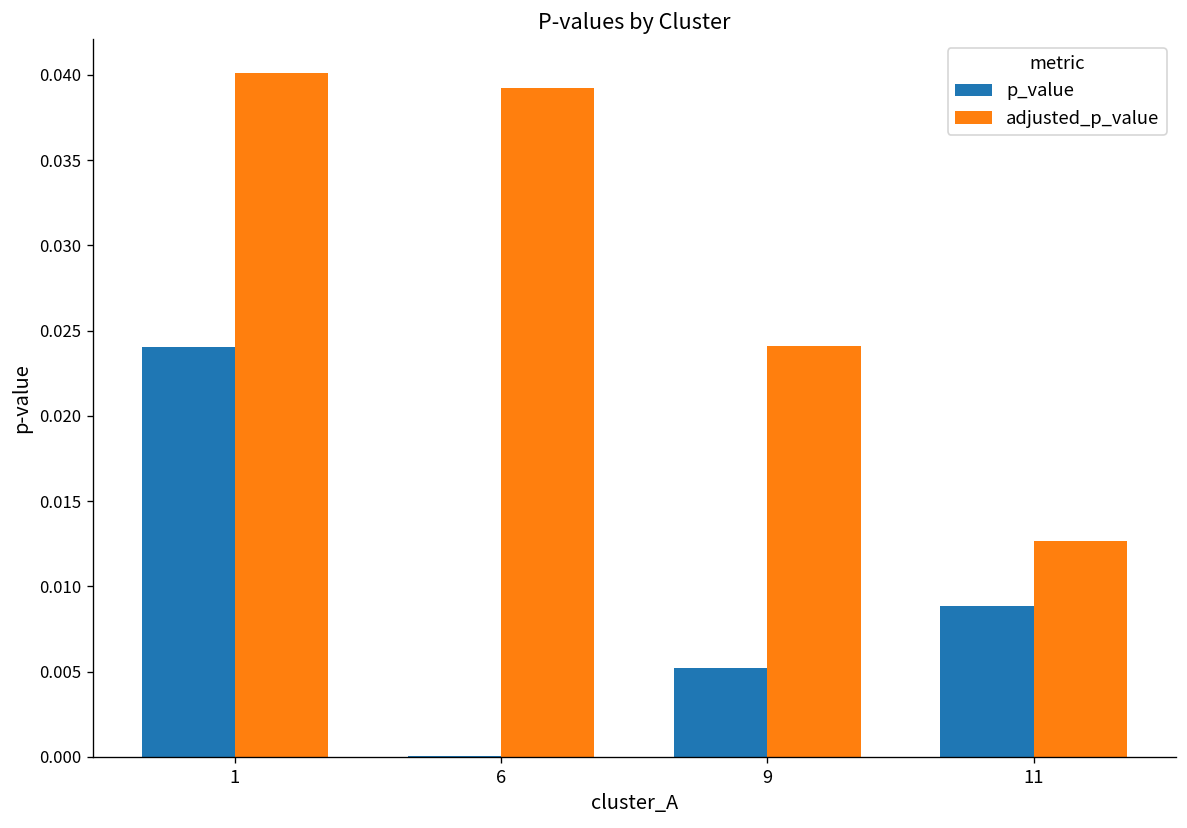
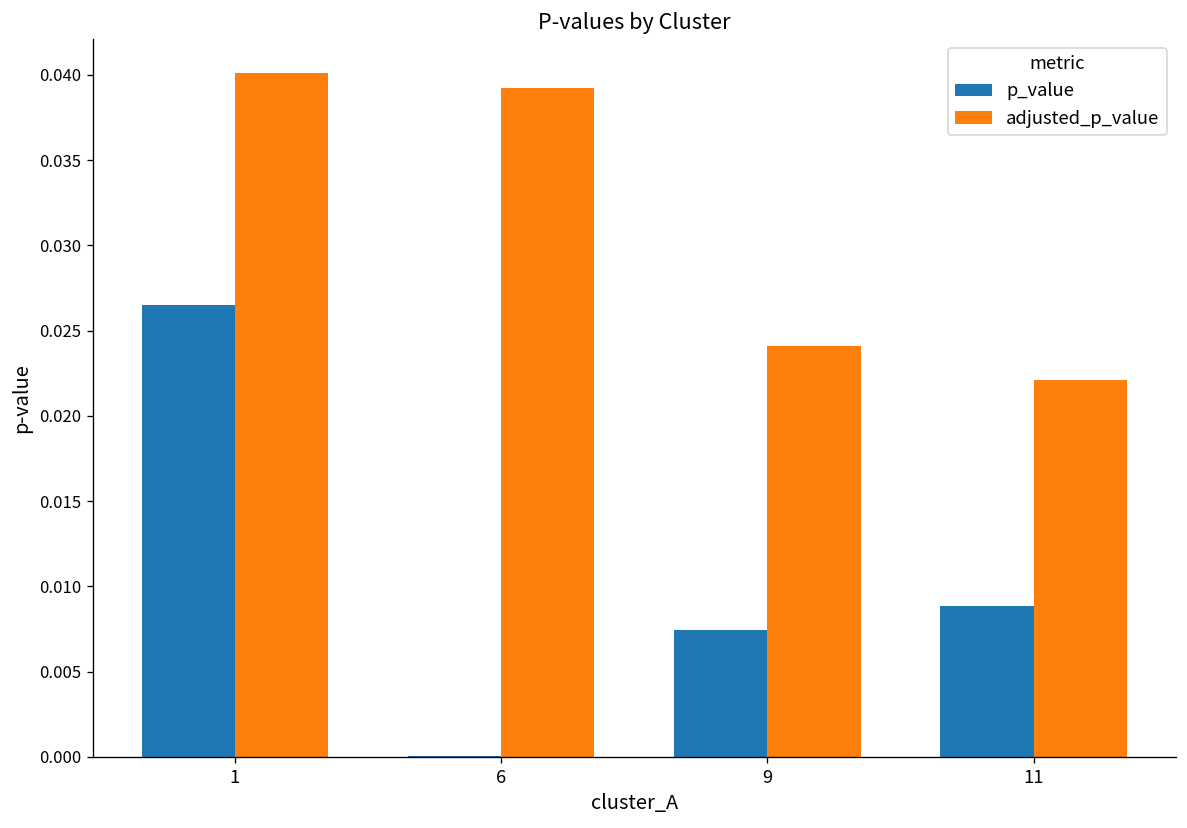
p_value, 1: 0.0241 -> 0.0265
p_value, 9: 0.0052 -> 0.0075
adjusted_p_value, 11: 0.0127 -> 0.0221
